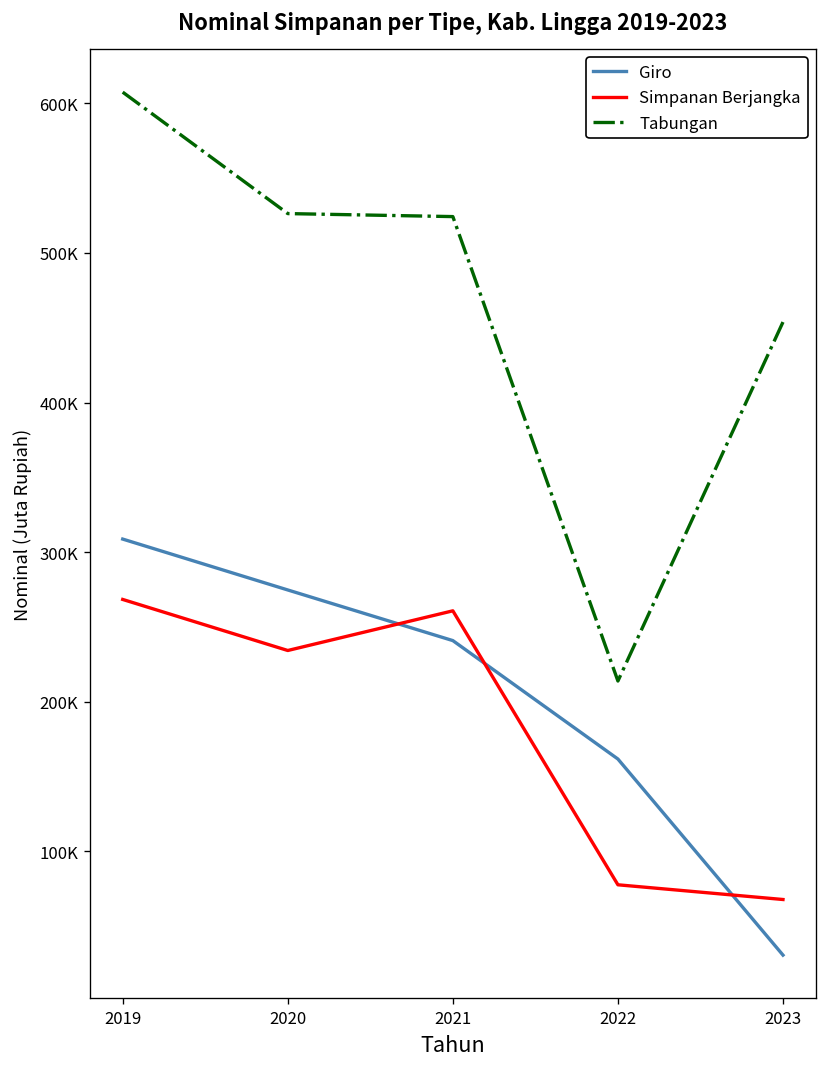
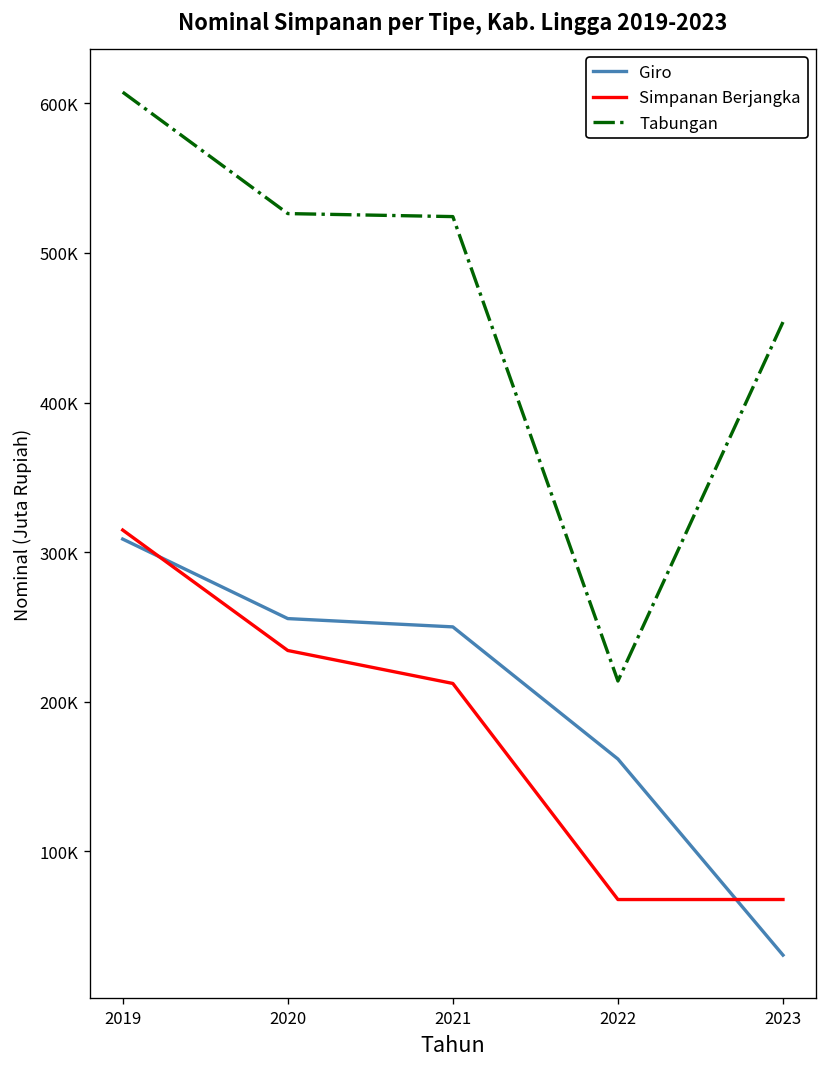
Simpanan Berjangka, 2019: 268000 -> 315000
Giro, 2020: 275000 -> 256000
Giro, 2021: 241000 -> 250000
Simpanan Berjangka, 2021: 261000 -> 212000
Simpanan Berjangka, 2022: 78000 -> 68000
